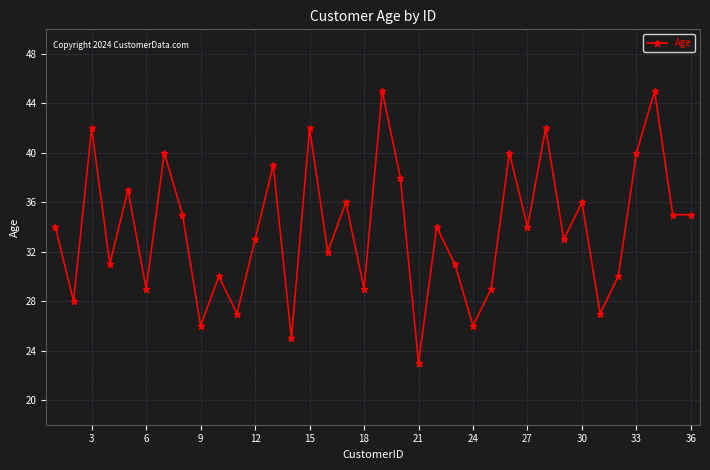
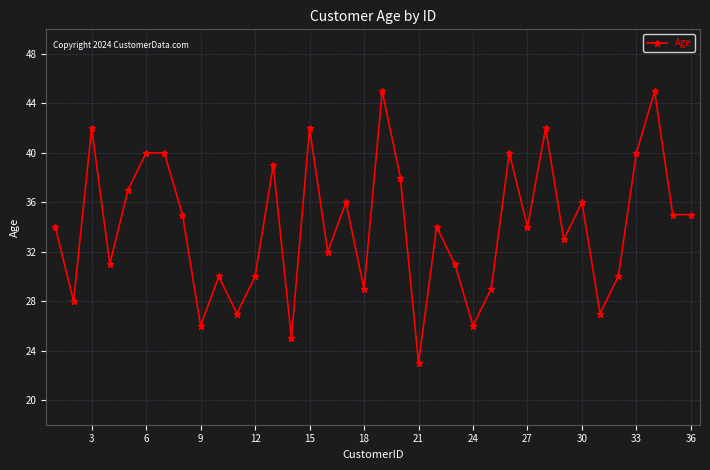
6: 29 -> 40
12: 33 -> 30
